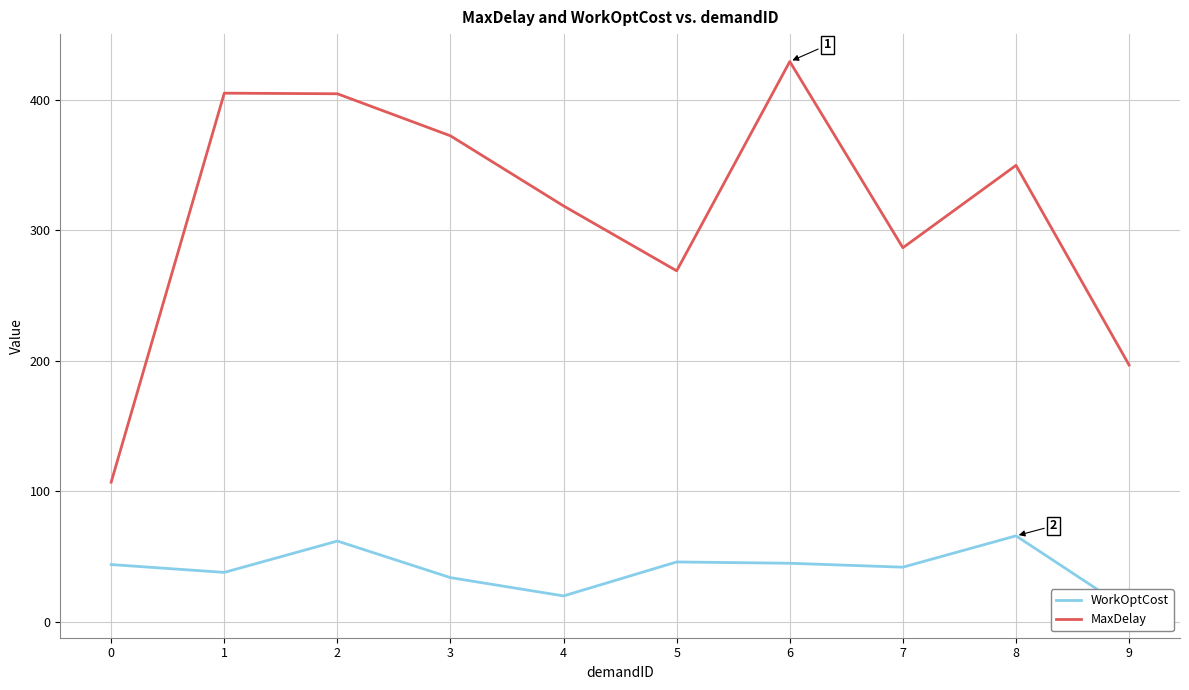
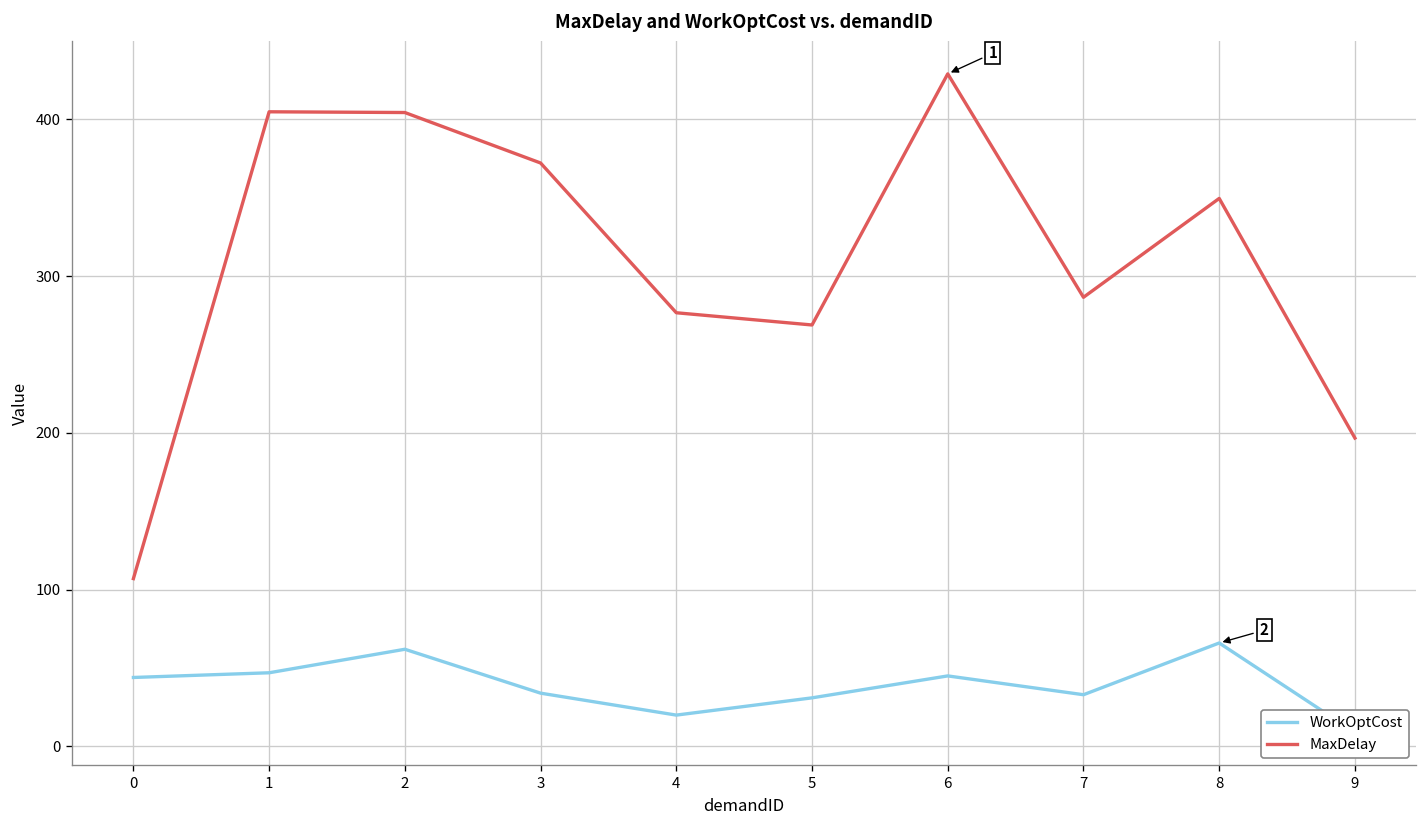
WorkOptCost, 1: 38 -> 47
MaxDelay, 4: 319 -> 277
WorkOptCost, 5: 46 -> 31
WorkOptCost, 7: 42 -> 33
